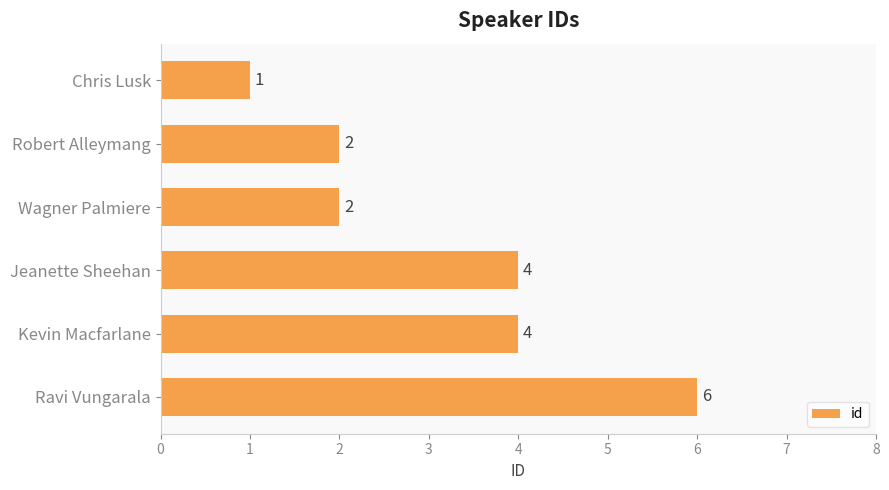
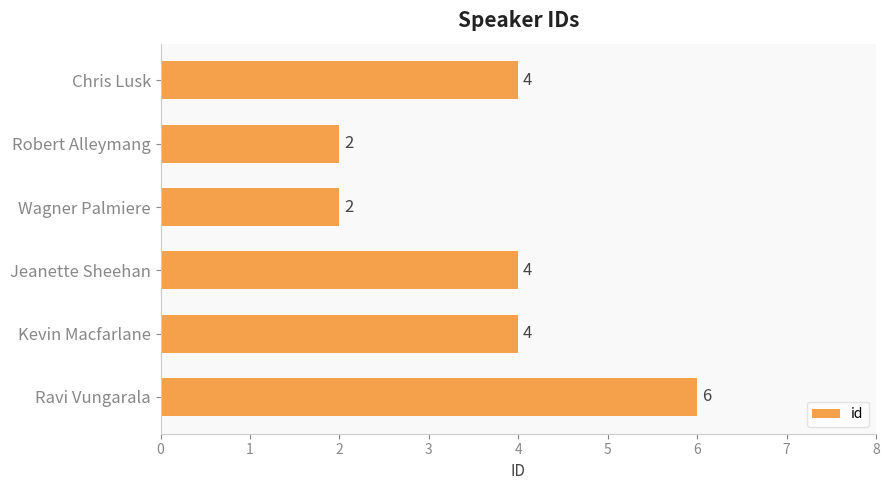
Chris Lusk: 1 -> 4
